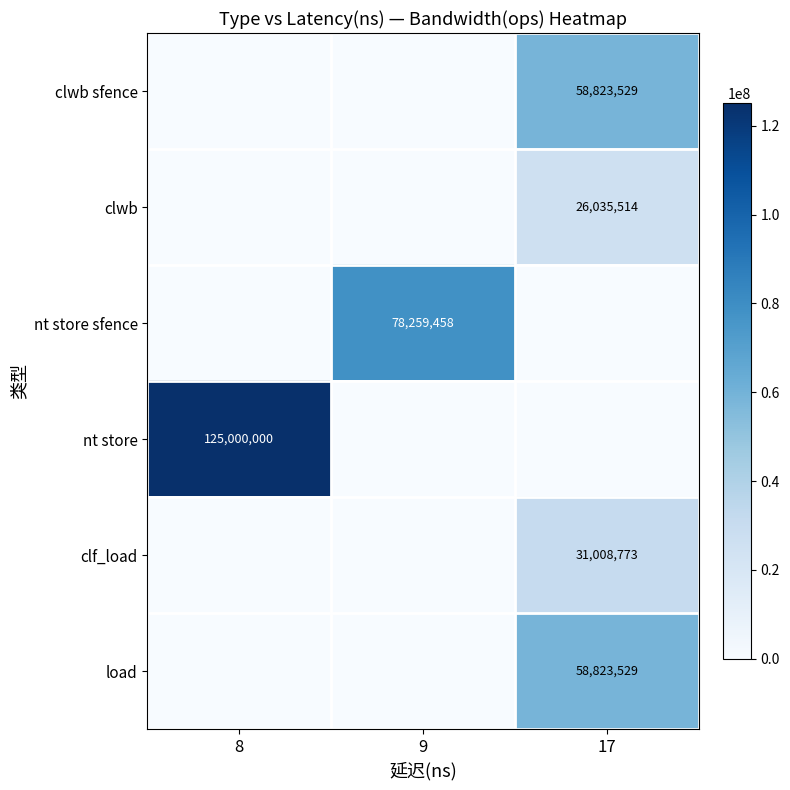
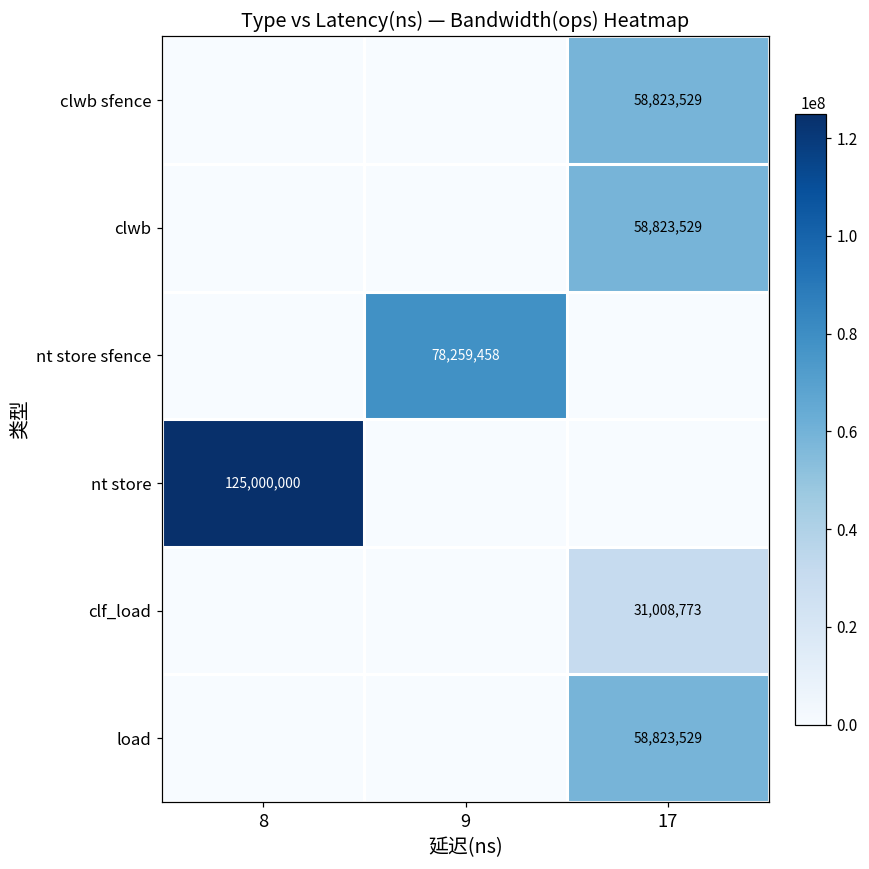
clwb, 17: 26,035,514 -> 58,823,529
